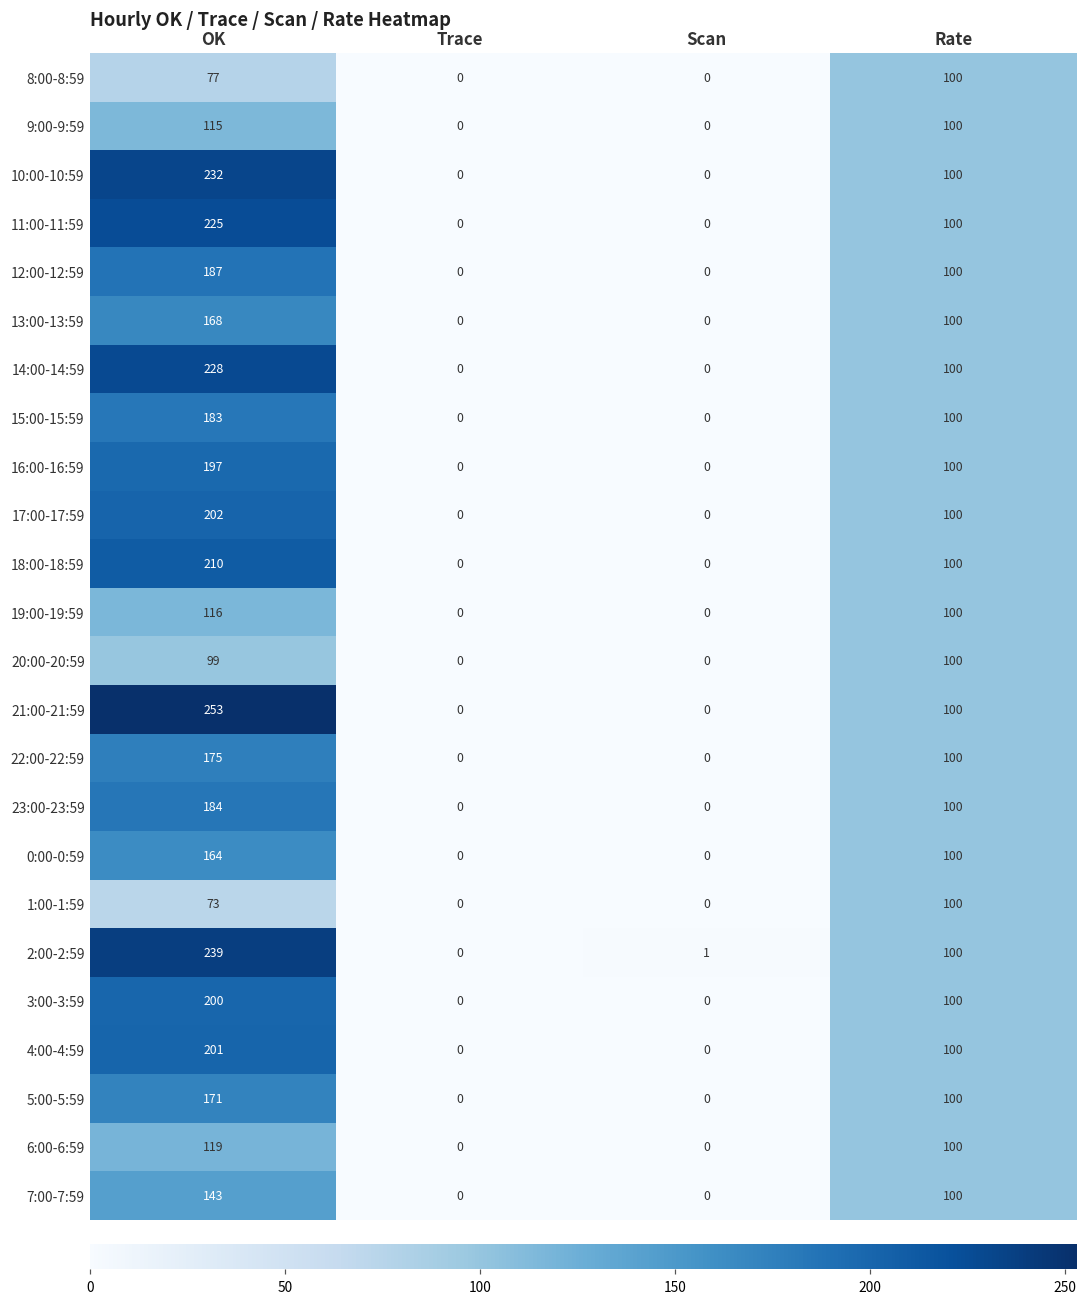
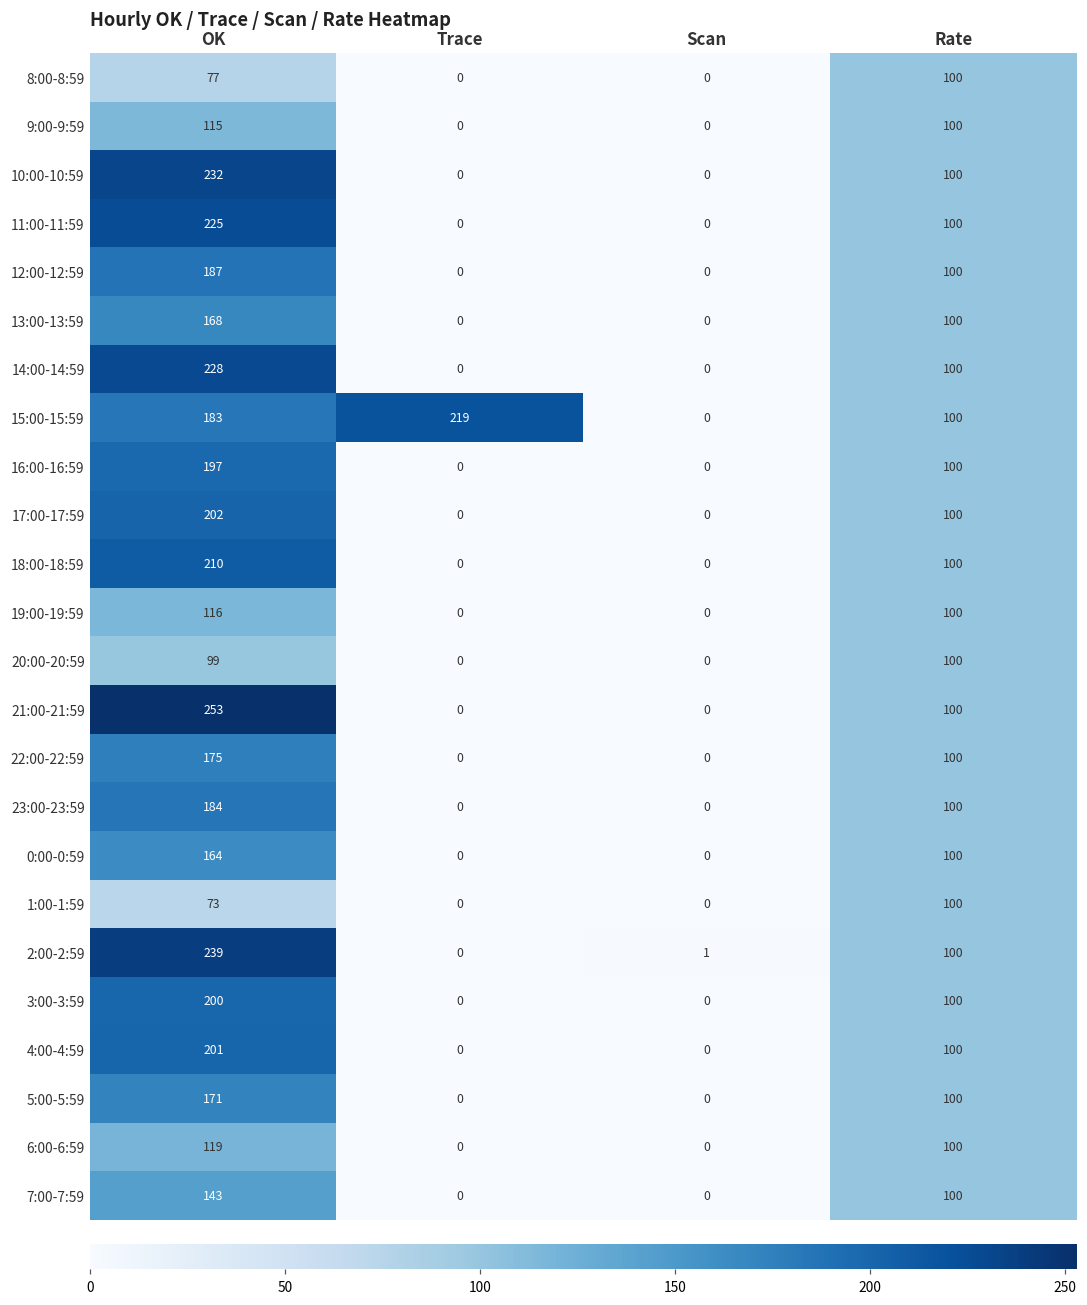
15:00-15:59, Trace: 0 -> 219
